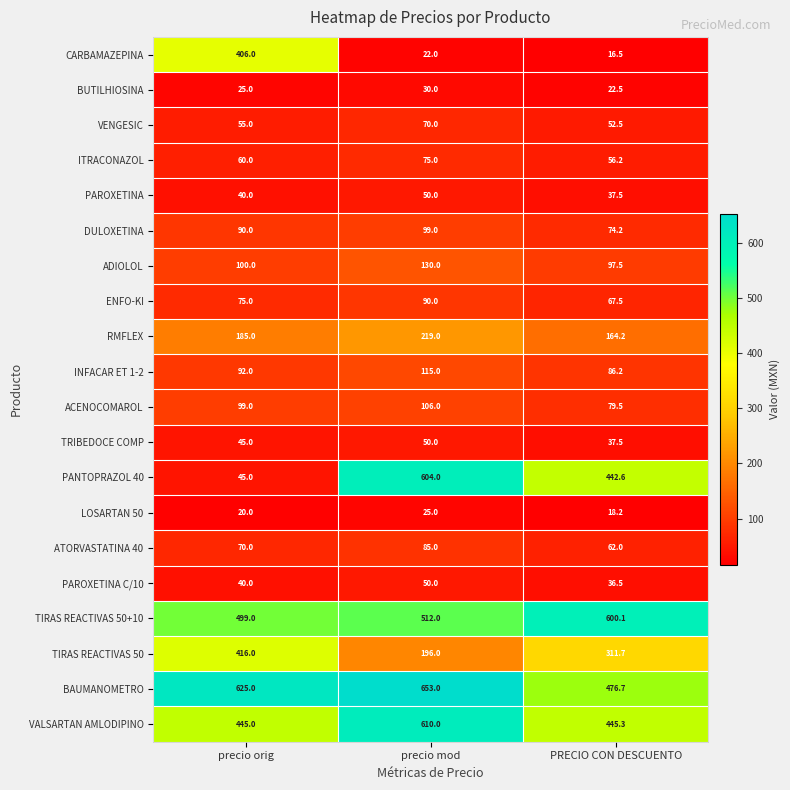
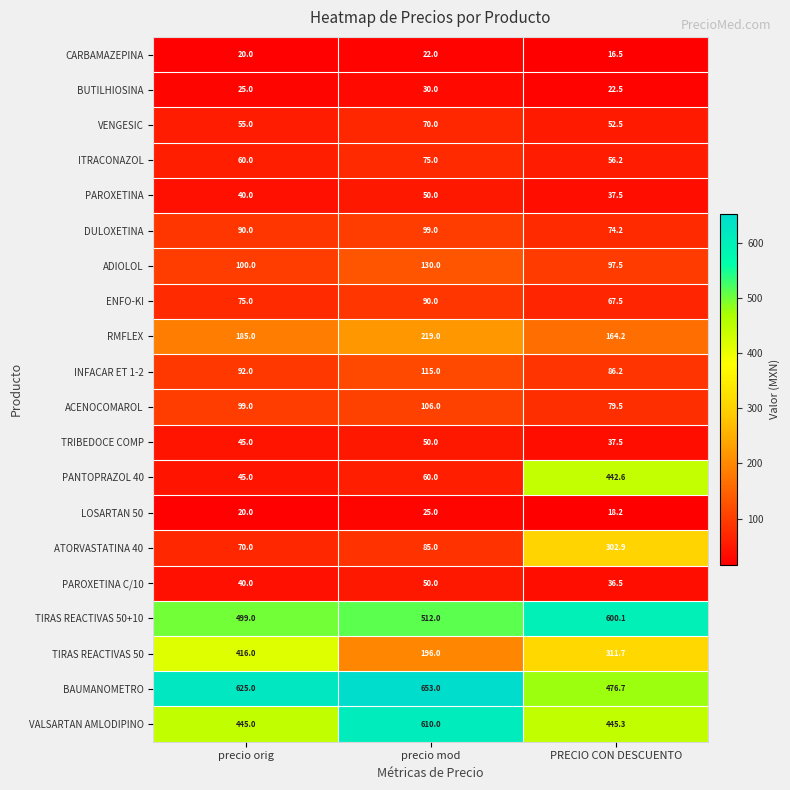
CARBAMAZEPINA, precio orig: 406.0 -> 20.0
PANTOPRAZOL 40, precio mod: 604.0 -> 60.0
ATORVASTATINA 40, PRECIO CON DESCUENTO: 62.0 -> 302.9
